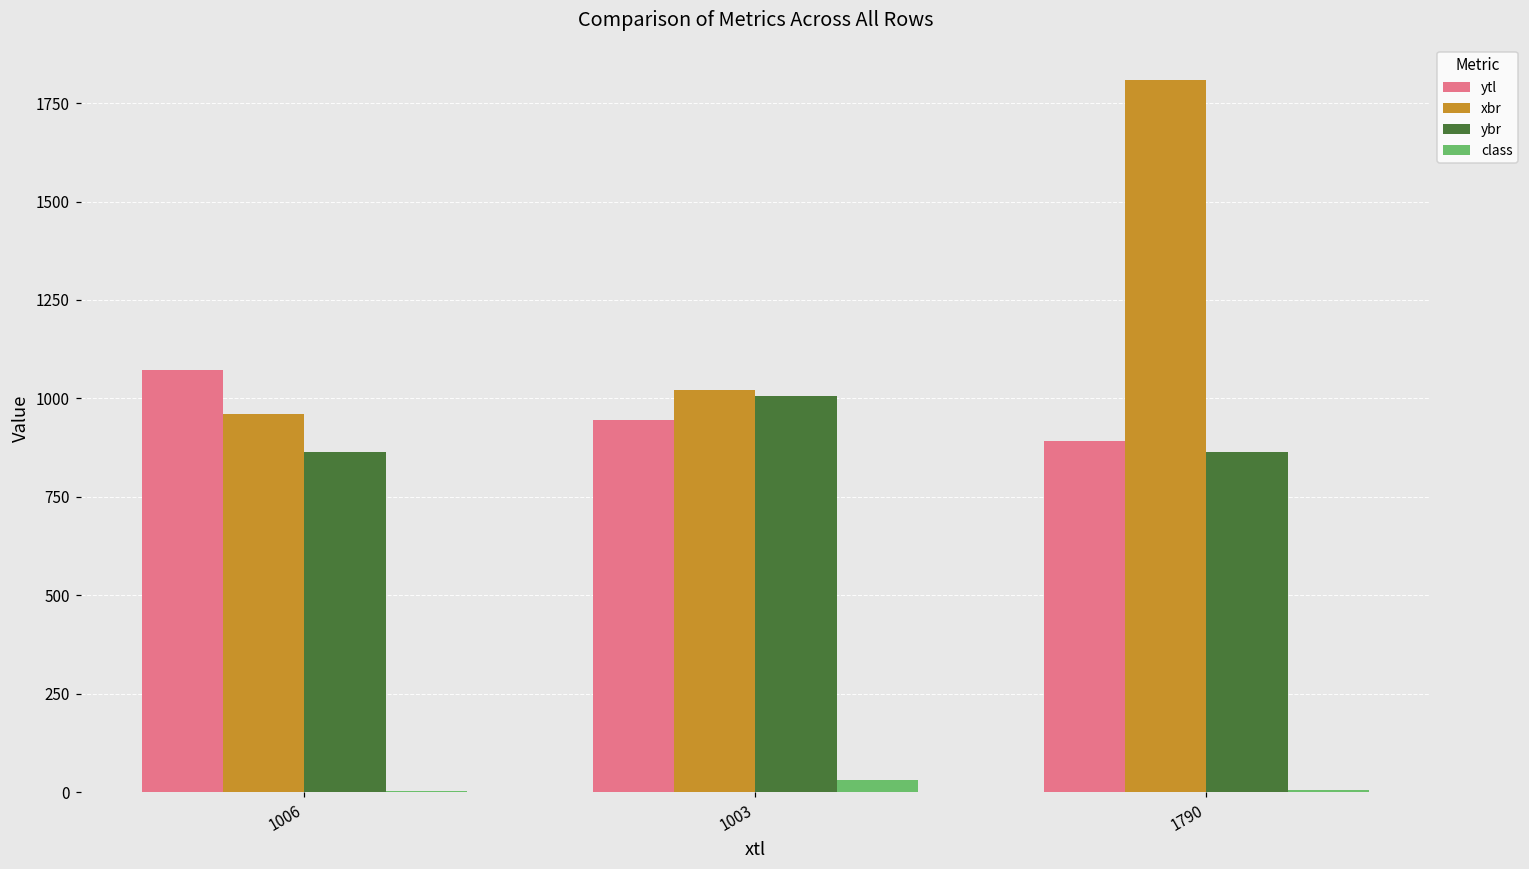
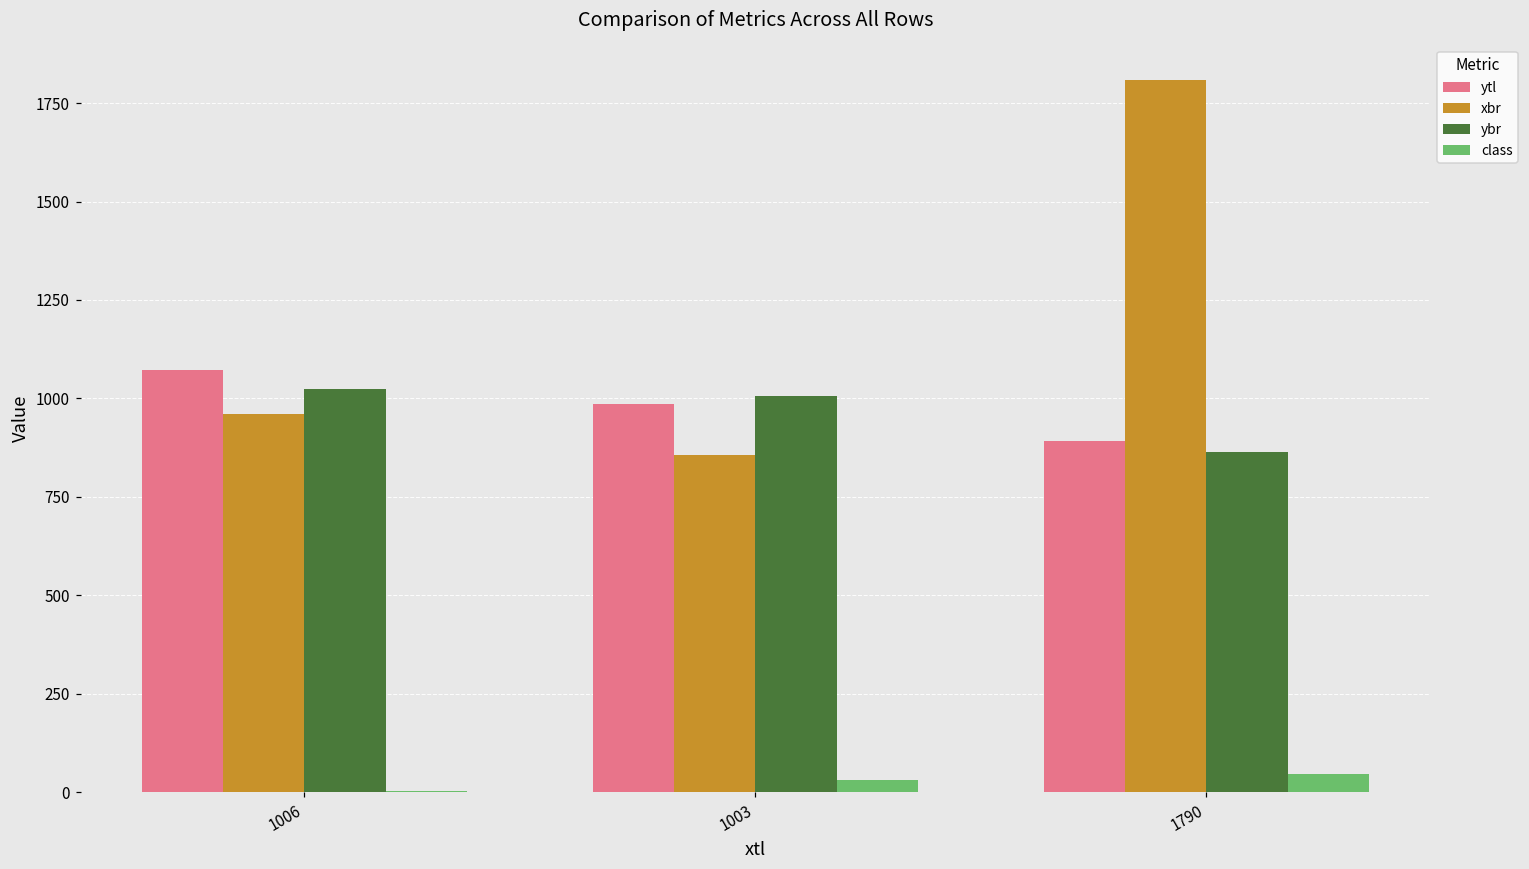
ybr, 1006: 860 -> 1030
ytl, 1003: 950 -> 990
xbr, 1003: 1020 -> 860
class, 1790: 10 -> 40
